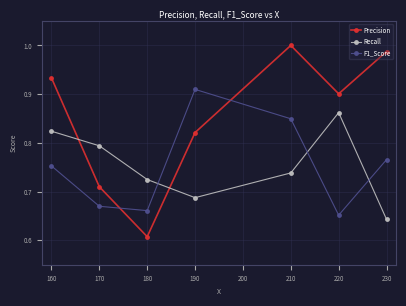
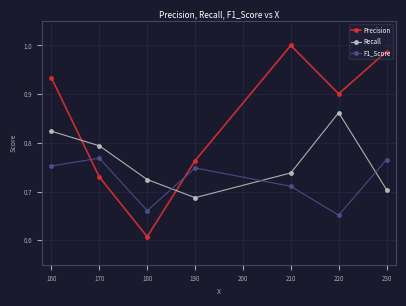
Precision, 170: 0.71 -> 0.73
F1_Score, 170: 0.67 -> 0.77
Precision, 190: 0.82 -> 0.76
F1_Score, 190: 0.91 -> 0.75
F1_Score, 210: 0.85 -> 0.71
Recall, 230: 0.64 -> 0.70
